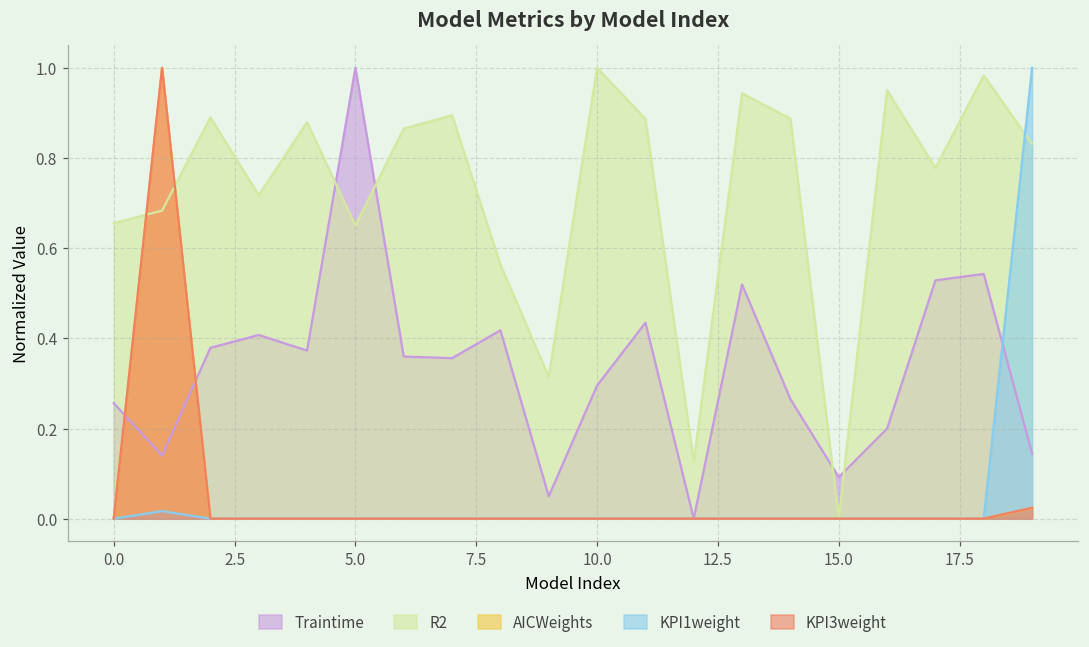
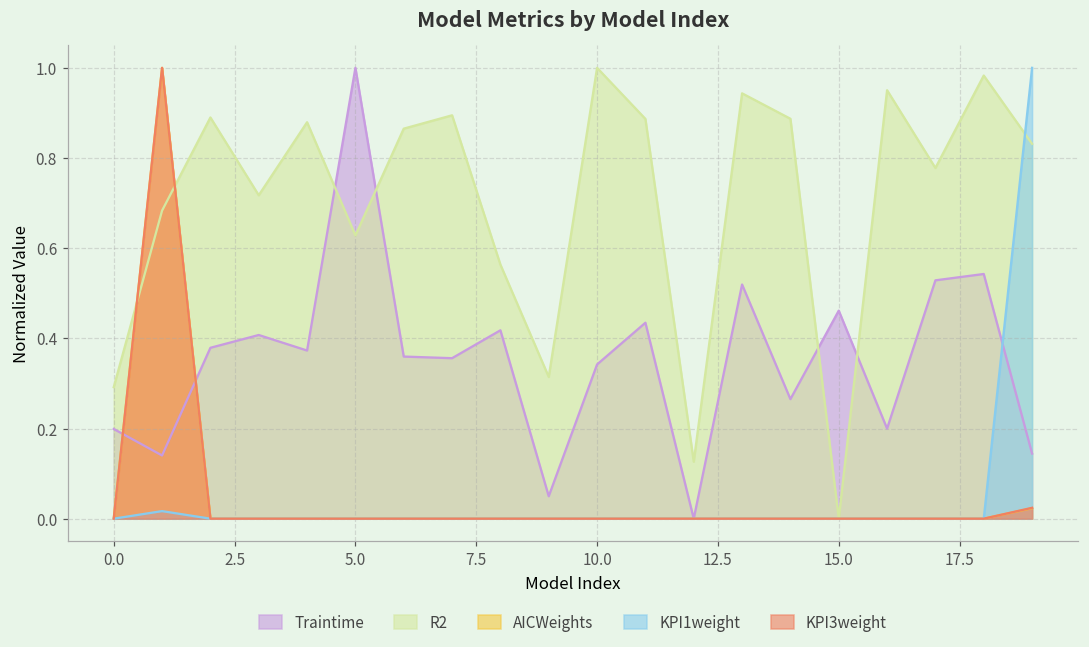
Traintime, 0.0: 0.26 -> 0.20
R2, 0.0: 0.66 -> 0.29
R2, 5.0: 0.65 -> 0.63
Traintime, 10.0: 0.30 -> 0.34
Traintime, 15.0: 0.09 -> 0.46
